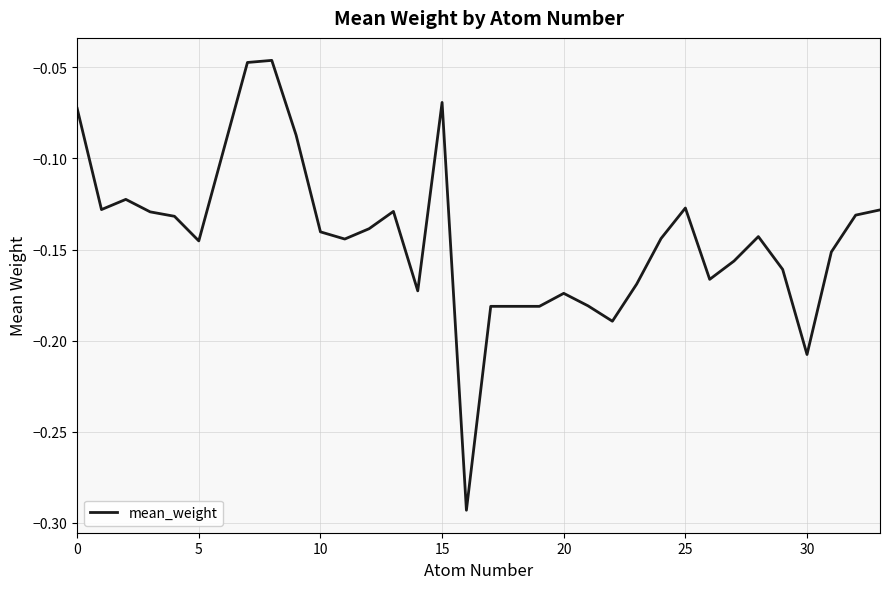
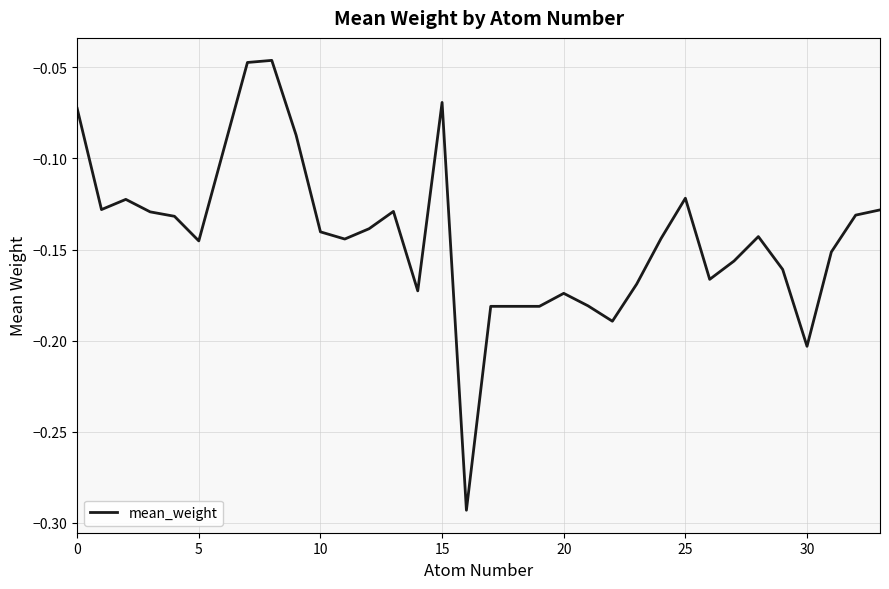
25: -0.127 -> -0.122
30: -0.208 -> -0.203
